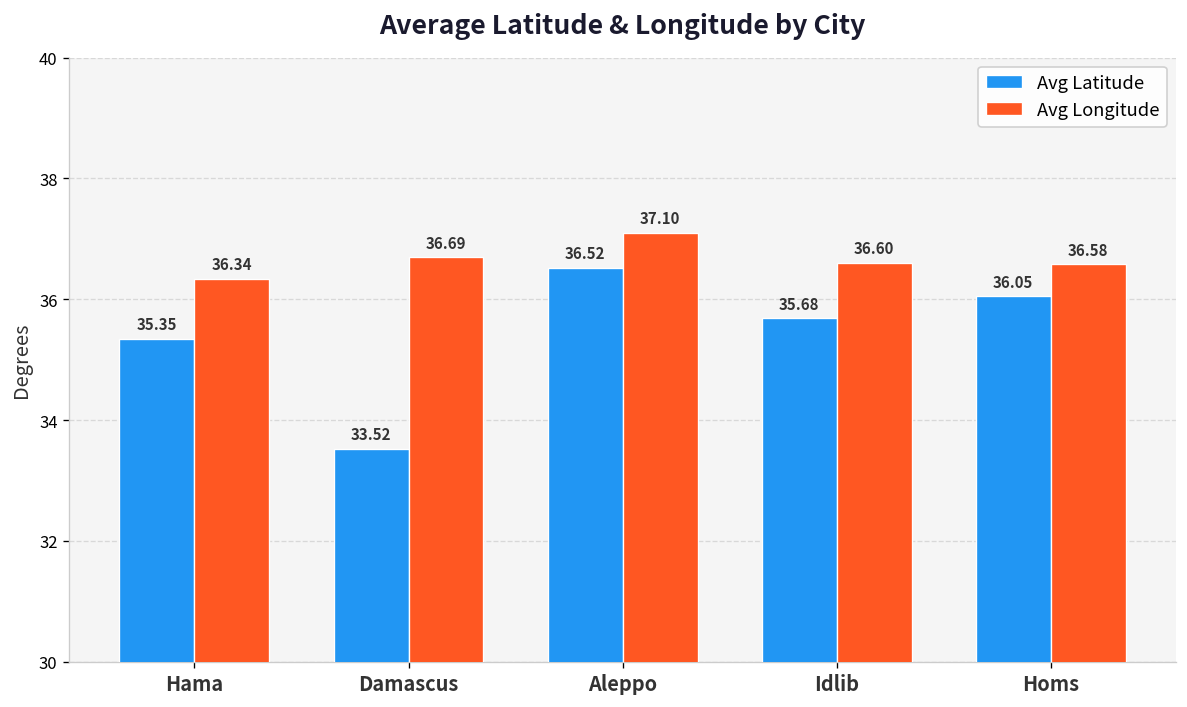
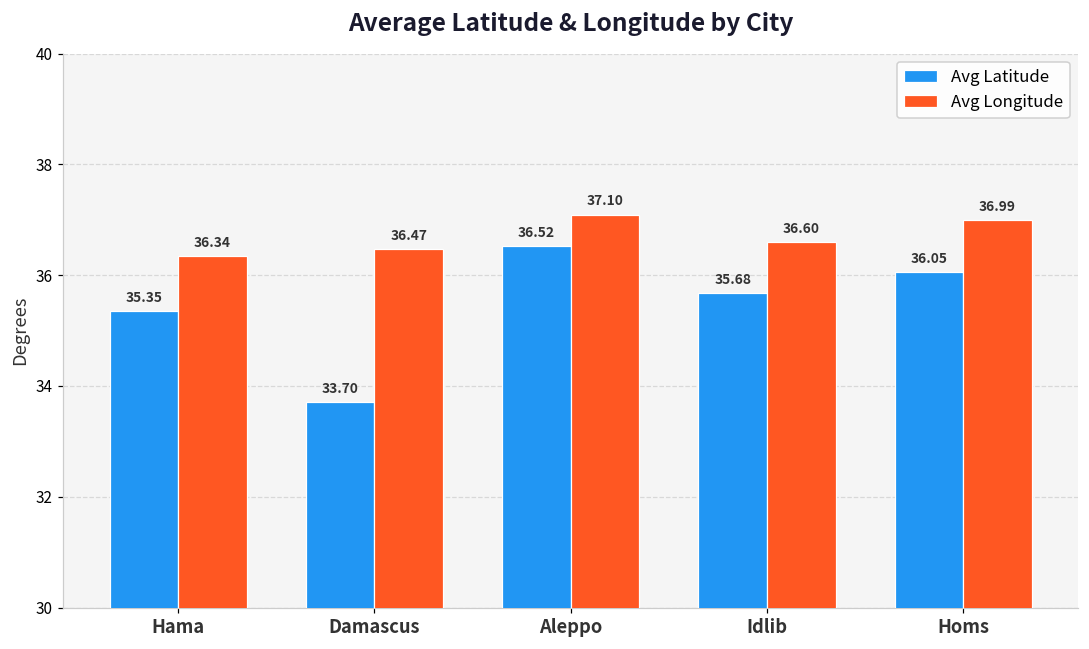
Avg Latitude, Damascus: 33.52 -> 33.70
Avg Longitude, Damascus: 36.69 -> 36.47
Avg Longitude, Homs: 36.58 -> 36.99
